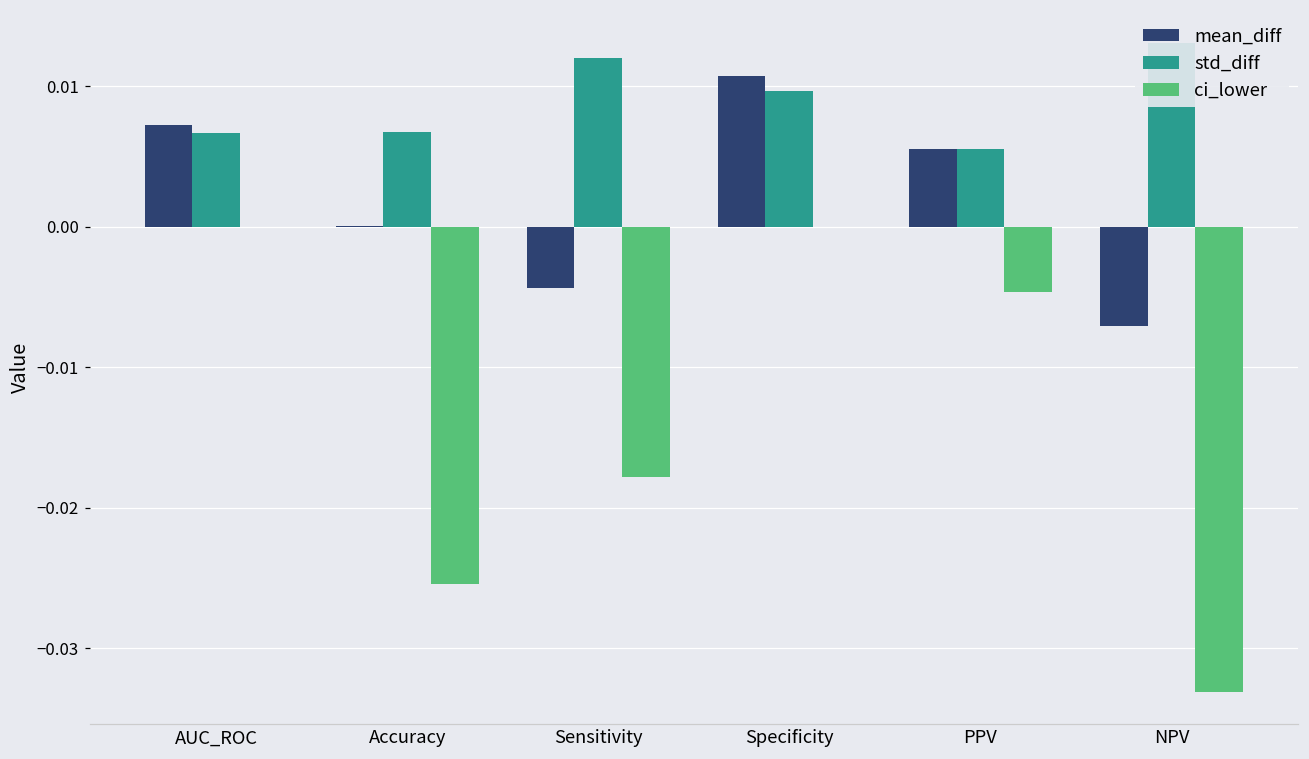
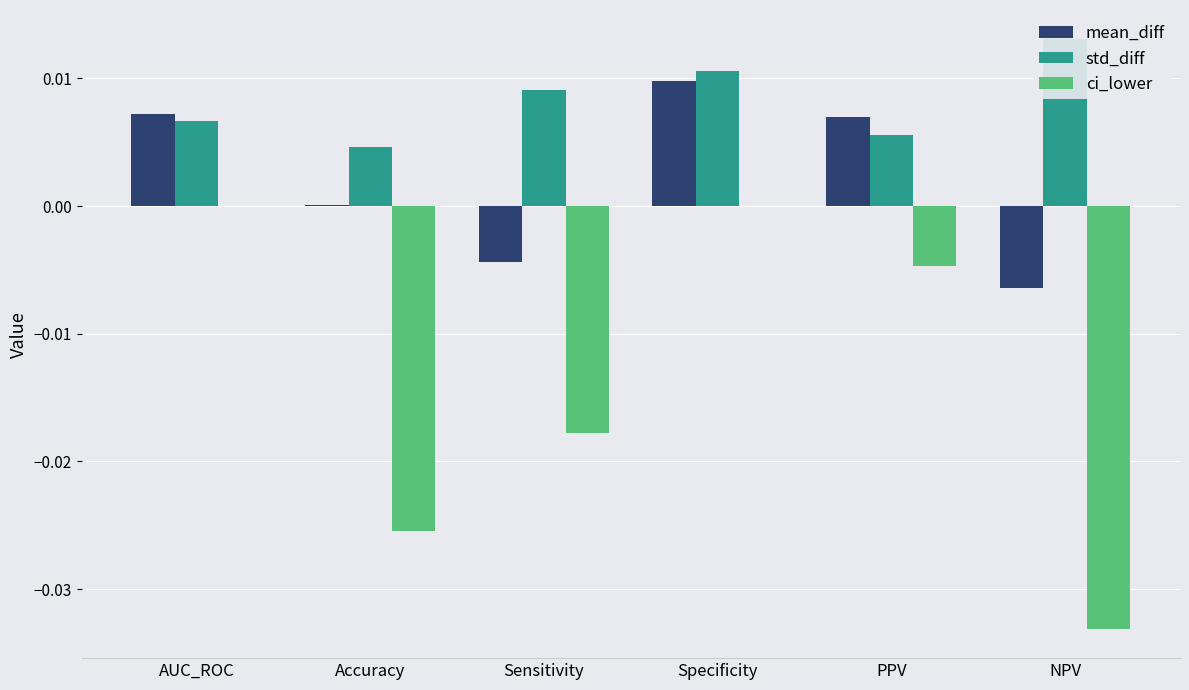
std_diff, Accuracy: 0.0067 -> 0.0046
std_diff, Sensitivity: 0.0120 -> 0.0091
mean_diff, Specificity: 0.0107 -> 0.0098
std_diff, Specificity: 0.0096 -> 0.0106
mean_diff, PPV: 0.0056 -> 0.0069
mean_diff, NPV: -0.0071 -> -0.0064
